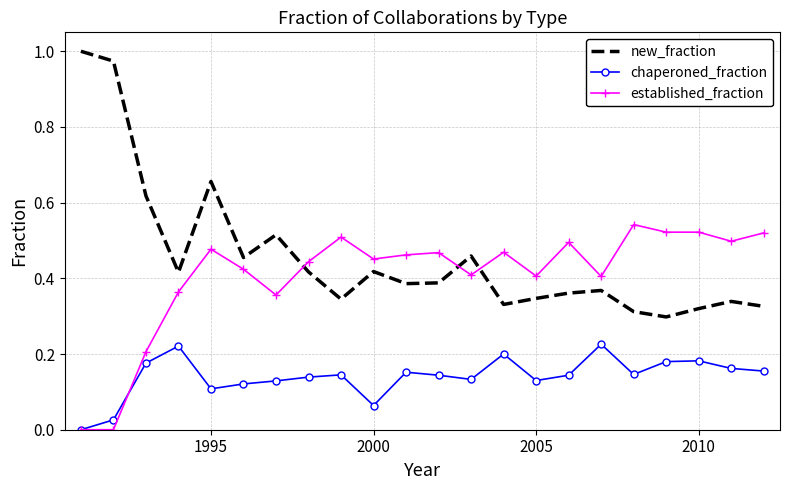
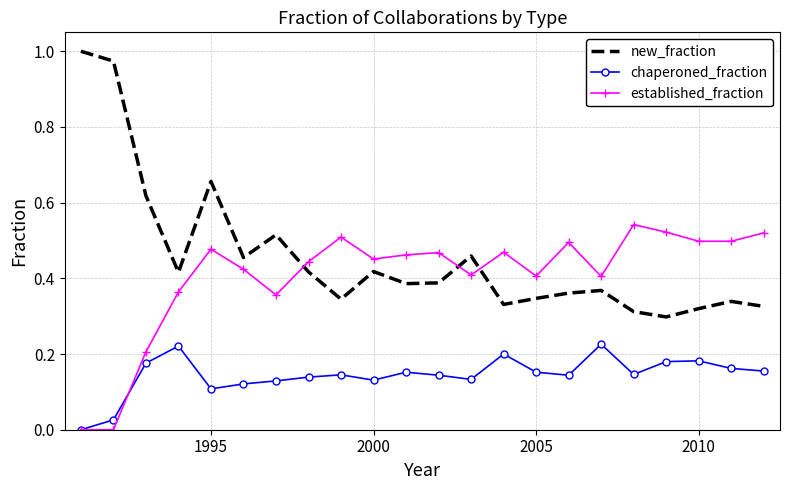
chaperoned_fraction, 2000: 0.06 -> 0.13
chaperoned_fraction, 2005: 0.13 -> 0.15
established_fraction, 2010: 0.52 -> 0.50
